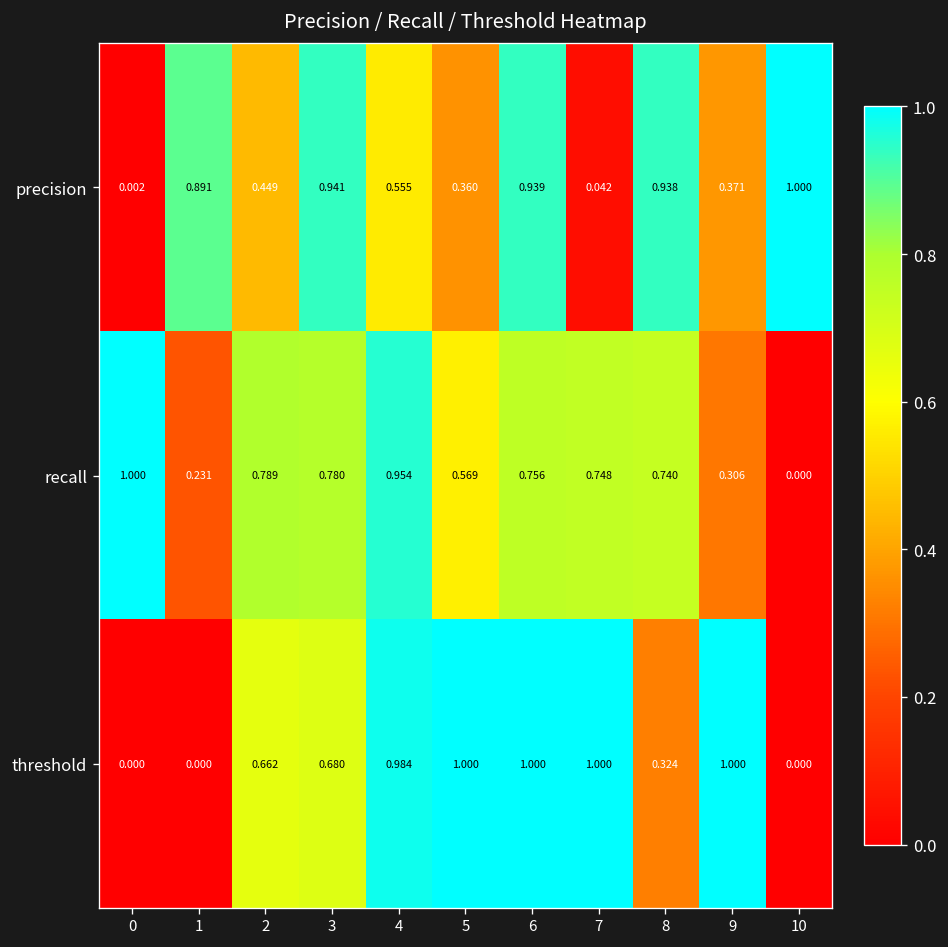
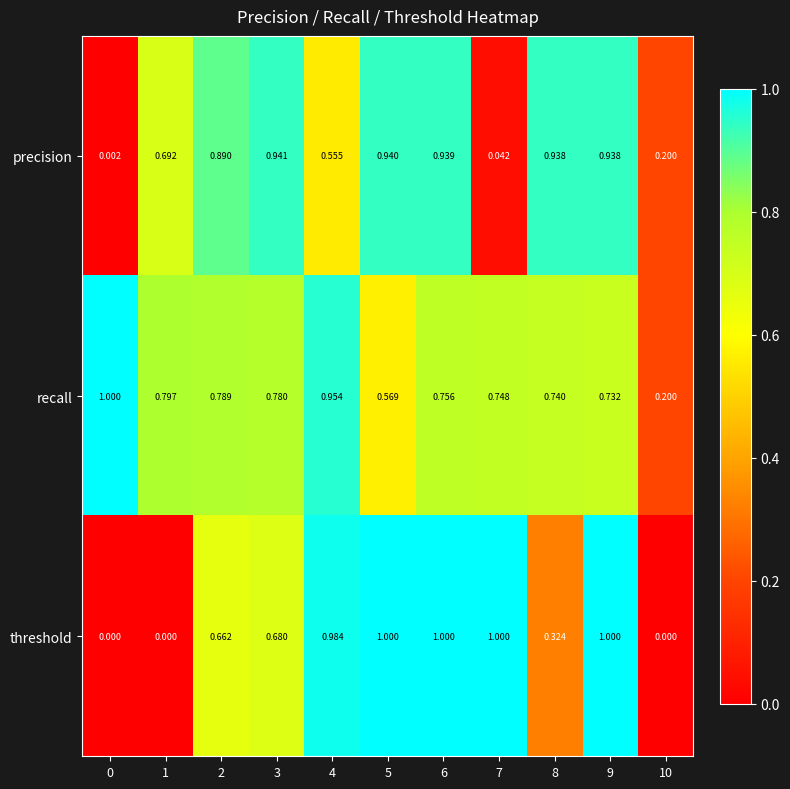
precision, 1: 0.891 -> 0.692
precision, 2: 0.449 -> 0.890
precision, 5: 0.360 -> 0.940
precision, 9: 0.371 -> 0.938
precision, 10: 1.000 -> 0.200
recall, 1: 0.231 -> 0.797
recall, 9: 0.306 -> 0.732
recall, 10: 0.000 -> 0.200
